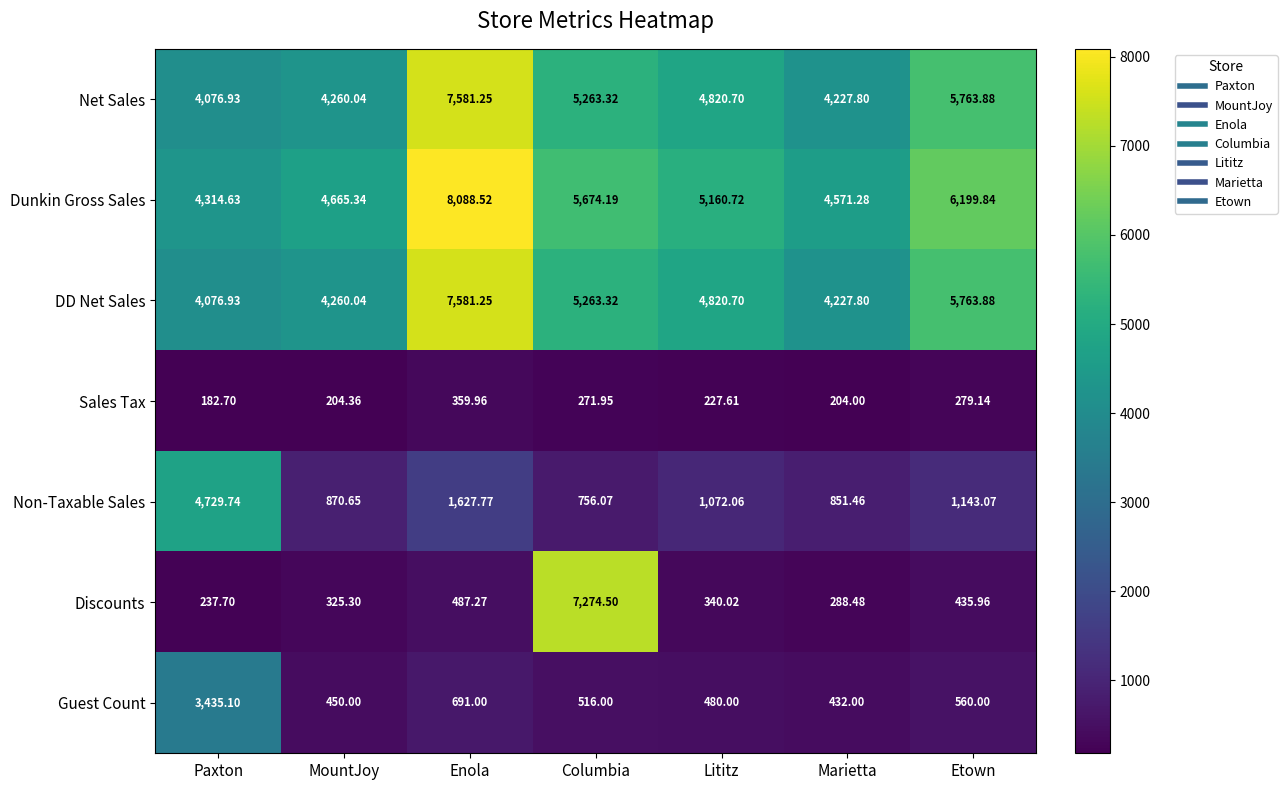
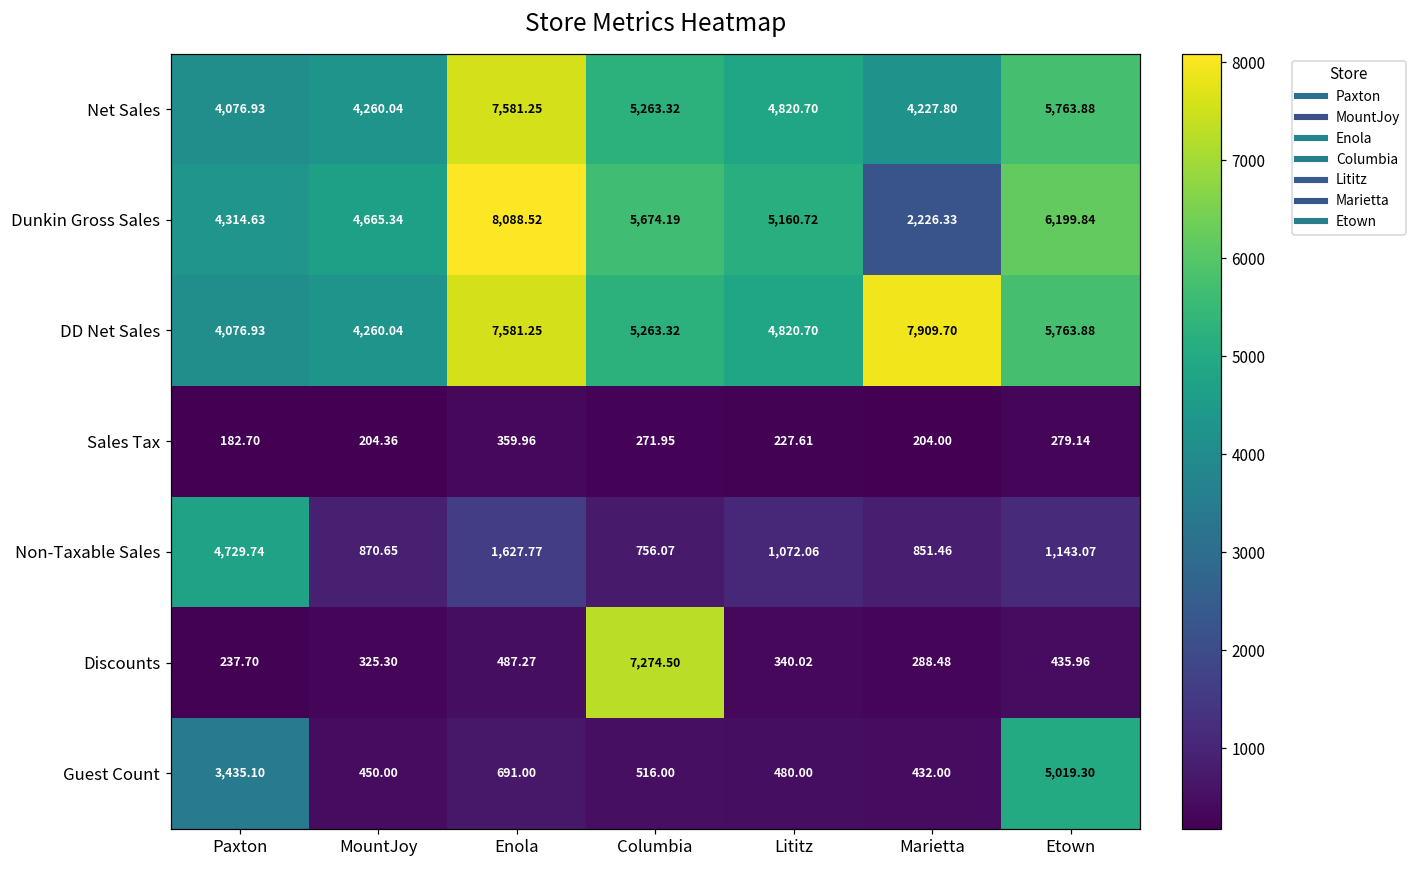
Dunkin Gross Sales, Marietta: 4,571.28 -> 2,226.33
DD Net Sales, Marietta: 4,227.80 -> 7,909.70
Guest Count, Etown: 560.00 -> 5,019.30
